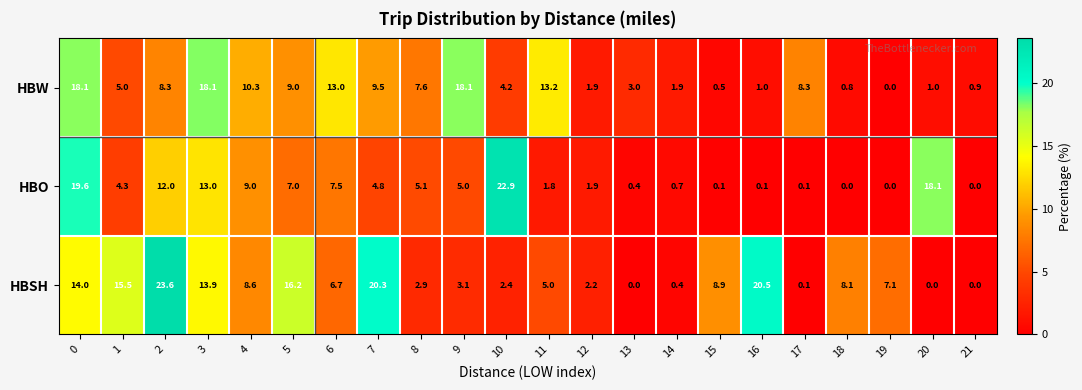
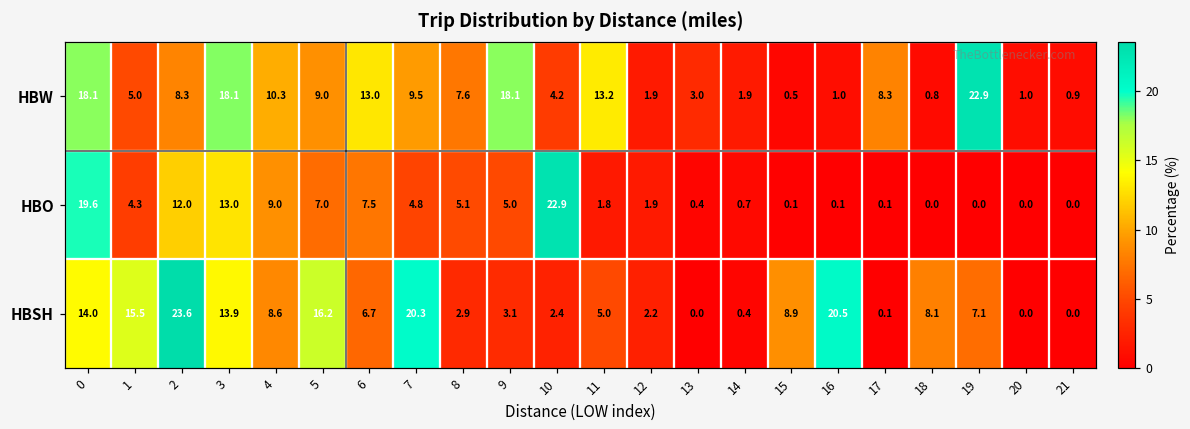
HBW, 19: 0.0 -> 22.9
HBO, 20: 18.1 -> 0.0
